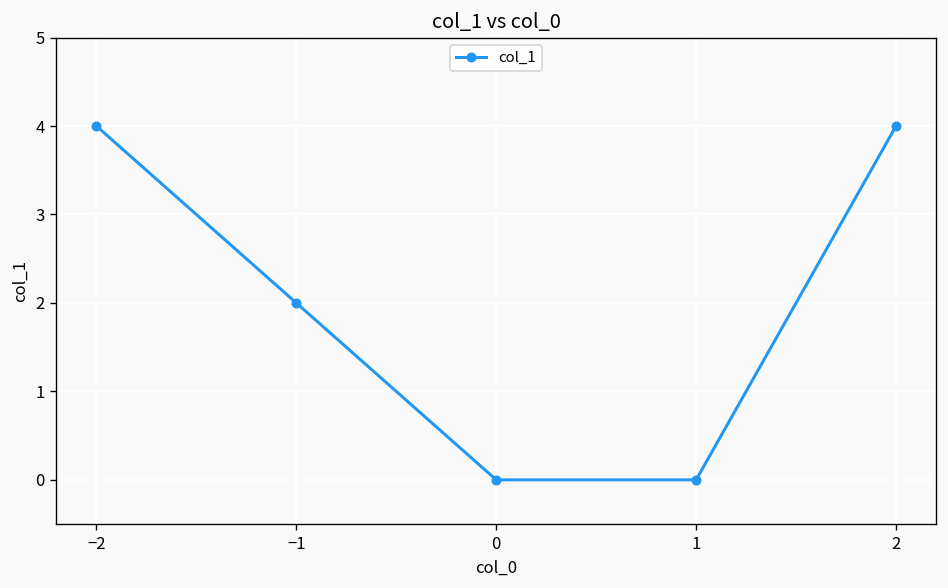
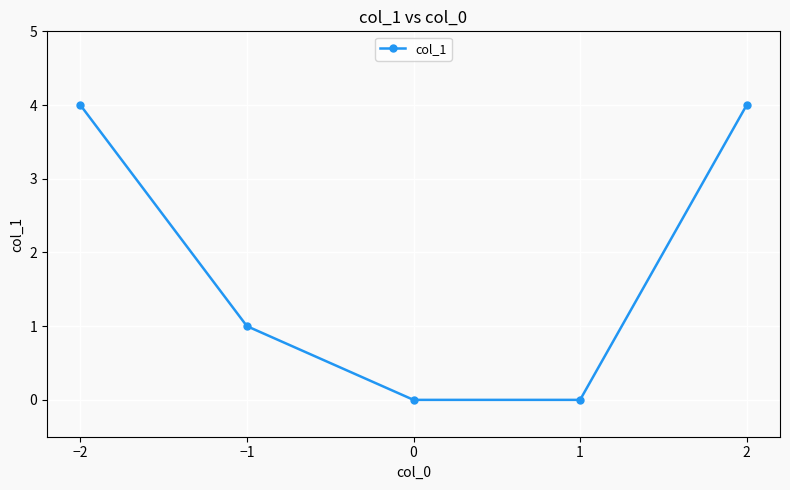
−1: 2 -> 1
